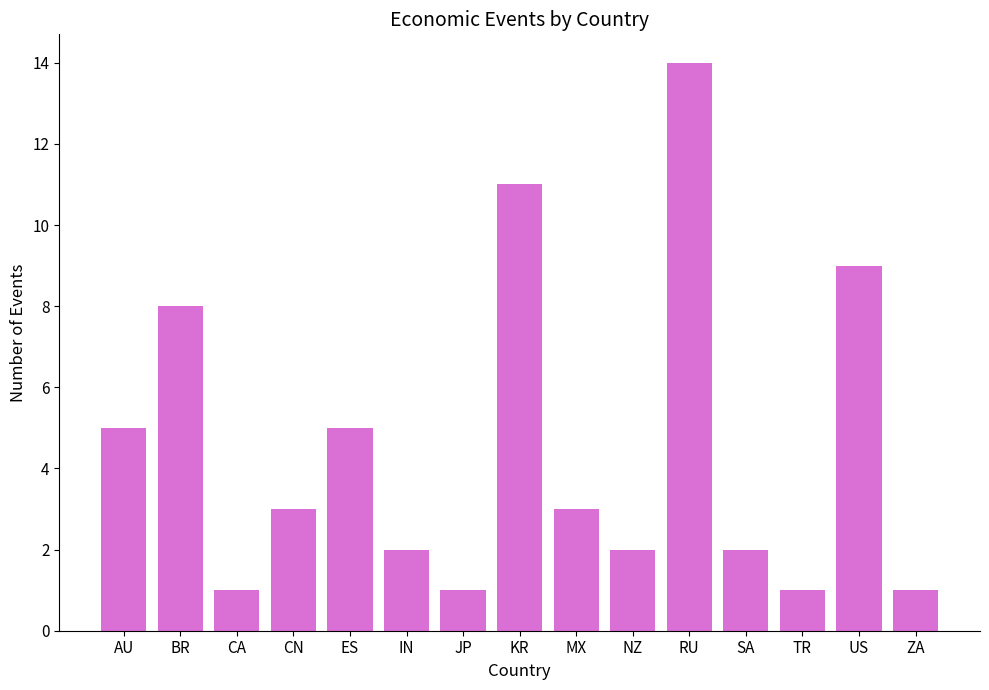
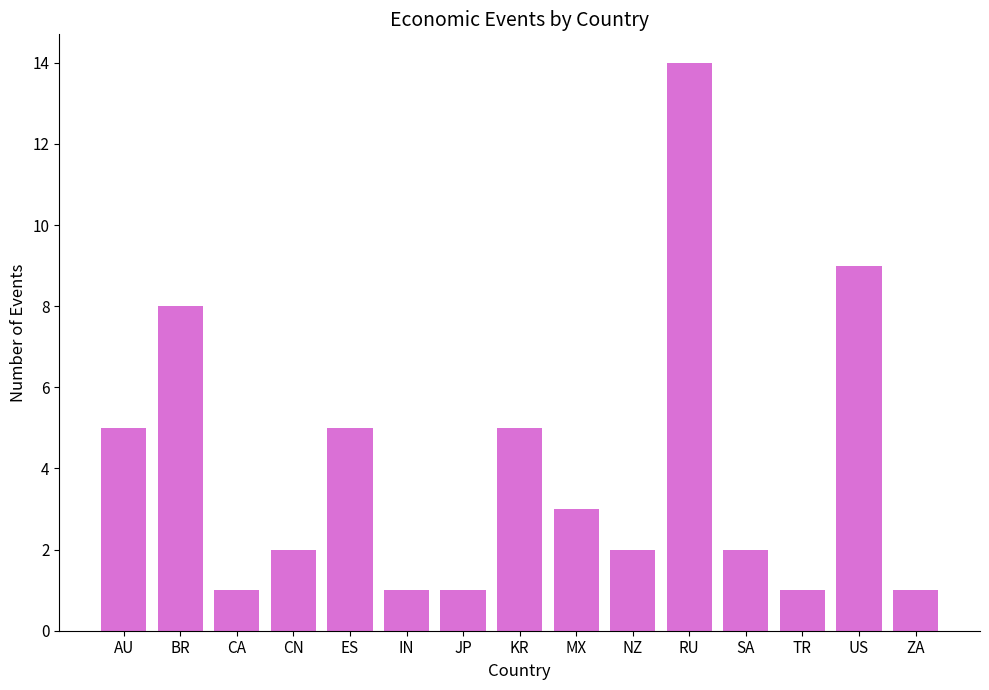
CN: 3 -> 2
IN: 2 -> 1
KR: 11 -> 5
